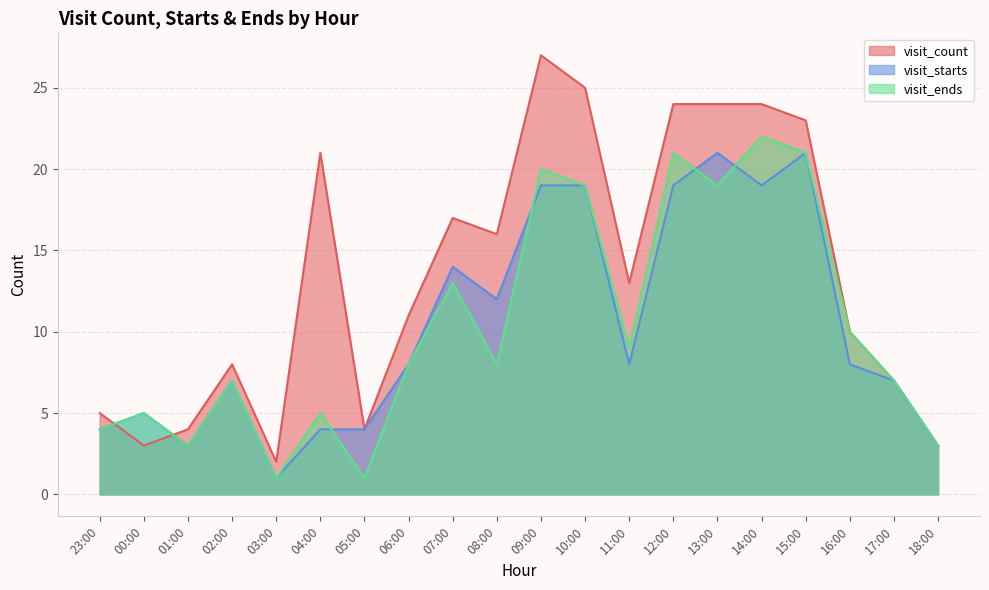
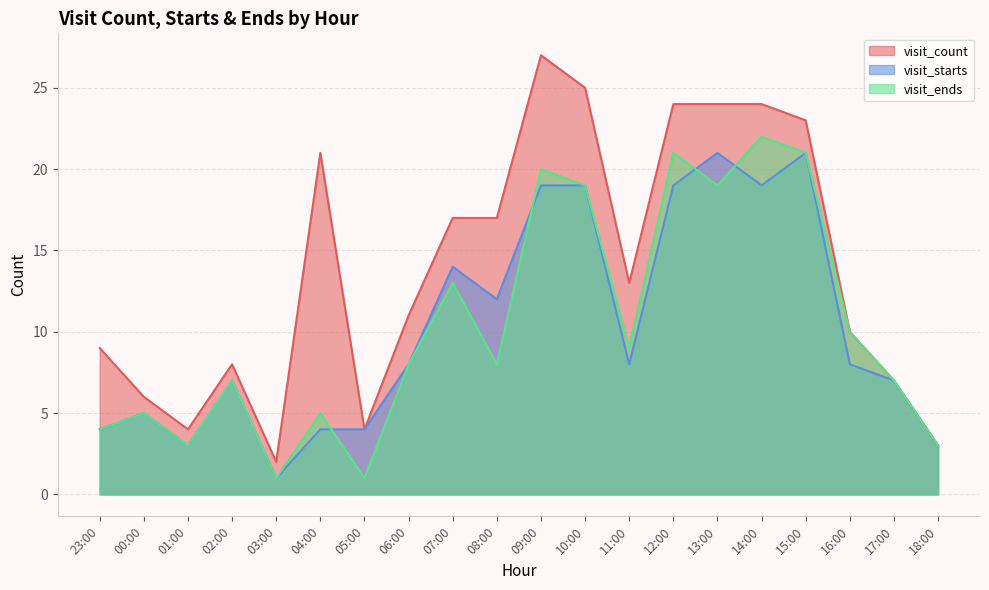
visit_count, 23:00: 5 -> 9
visit_count, 00:00: 3 -> 6
visit_count, 08:00: 16 -> 17
